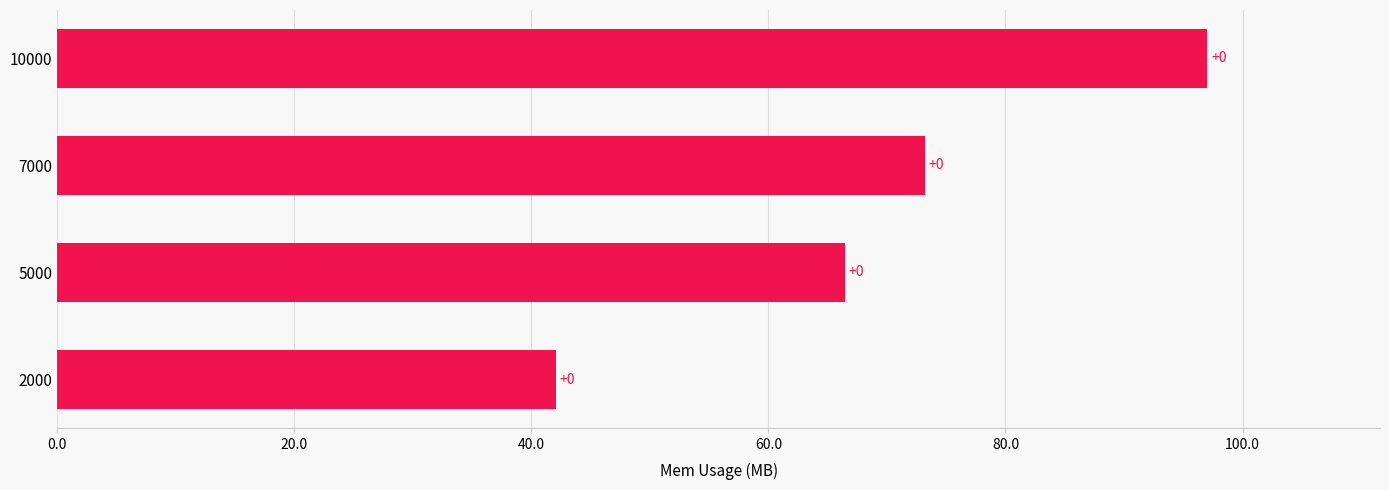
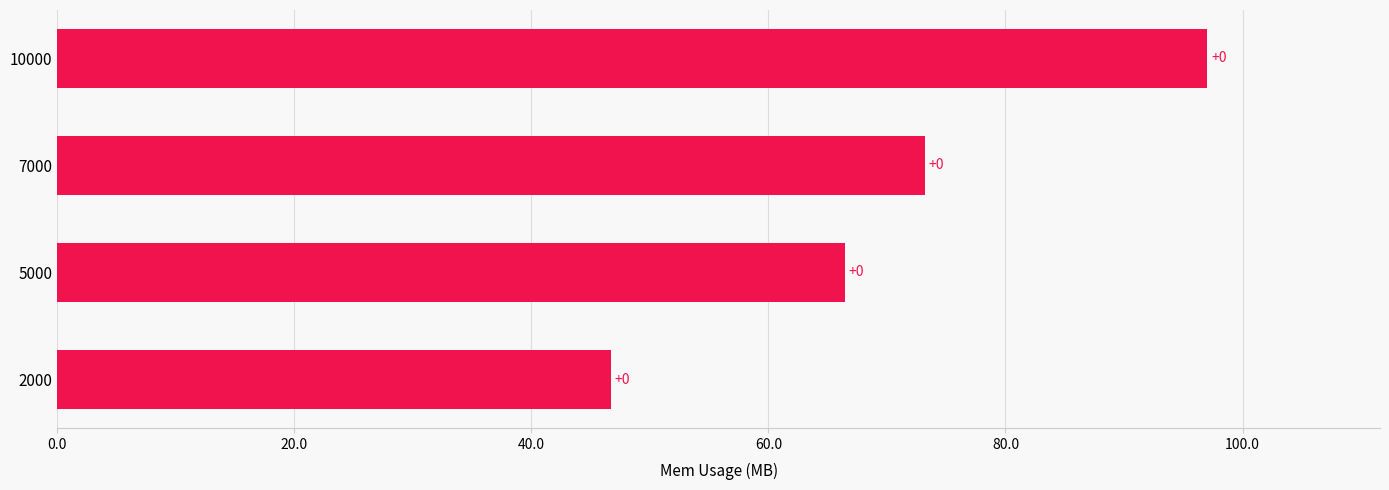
2000: 42.0 -> 46.7
